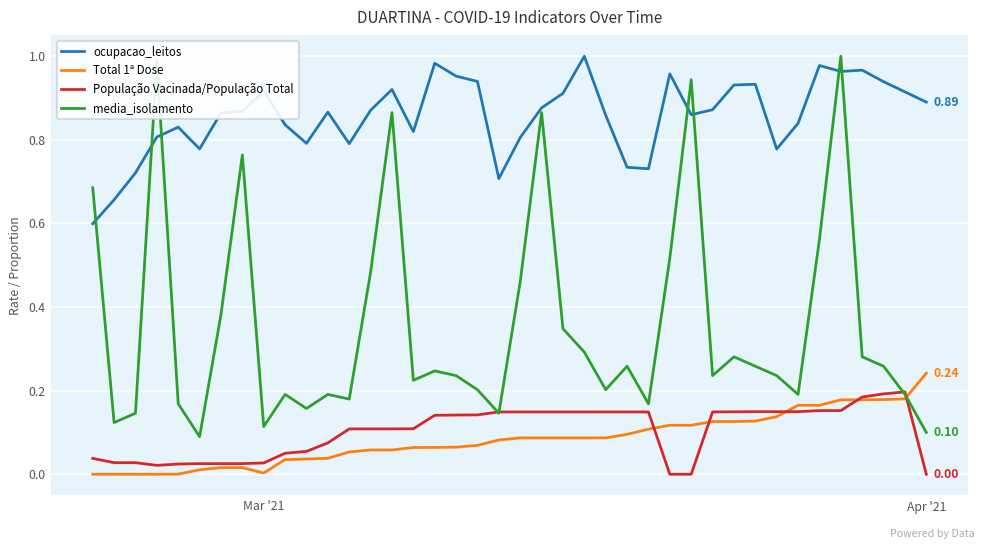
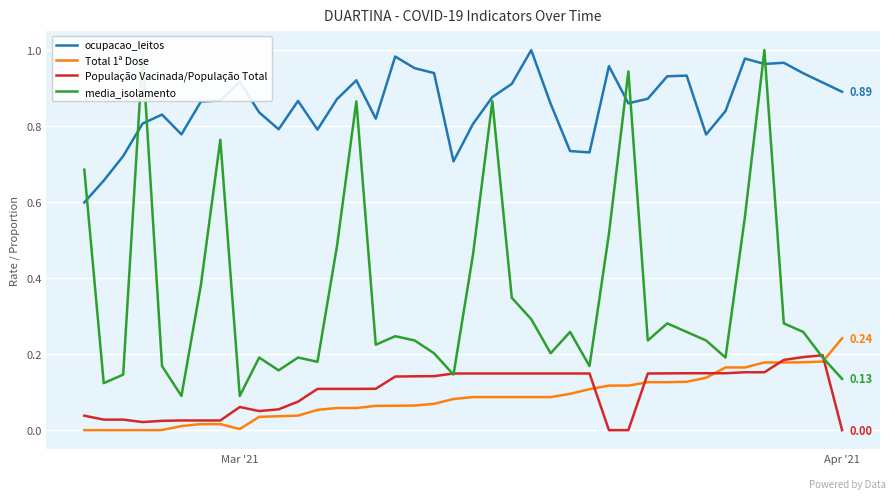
População Vacinada/População Total, Mar '21: 0.03 -> 0.06
media_isolamento, Mar '21: 0.11 -> 0.09
media_isolamento, Apr '21: 0.10 -> 0.13
